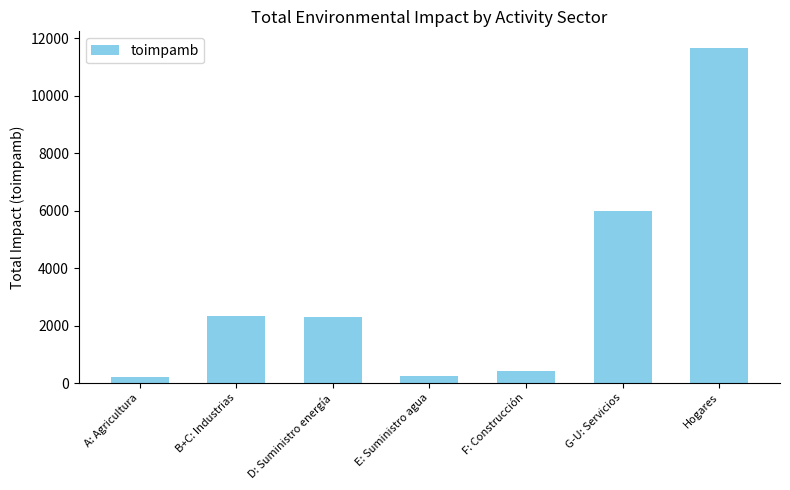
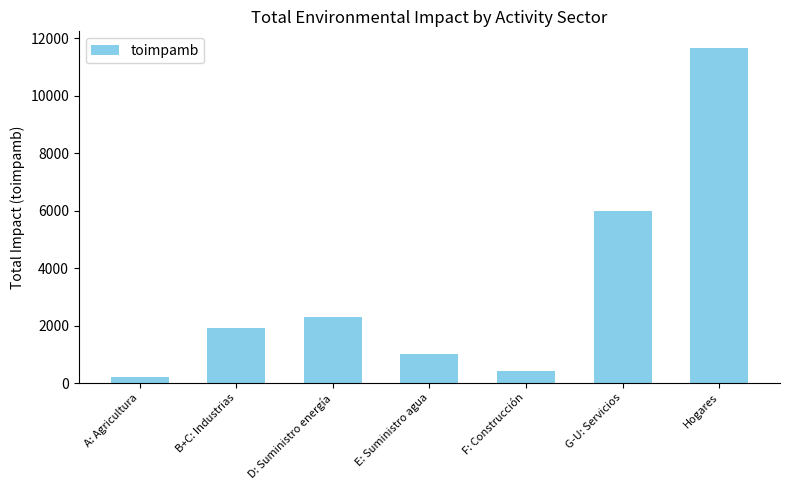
B+C: Industrias: 2300 -> 1900
E: Suministro agua: 200 -> 1000
